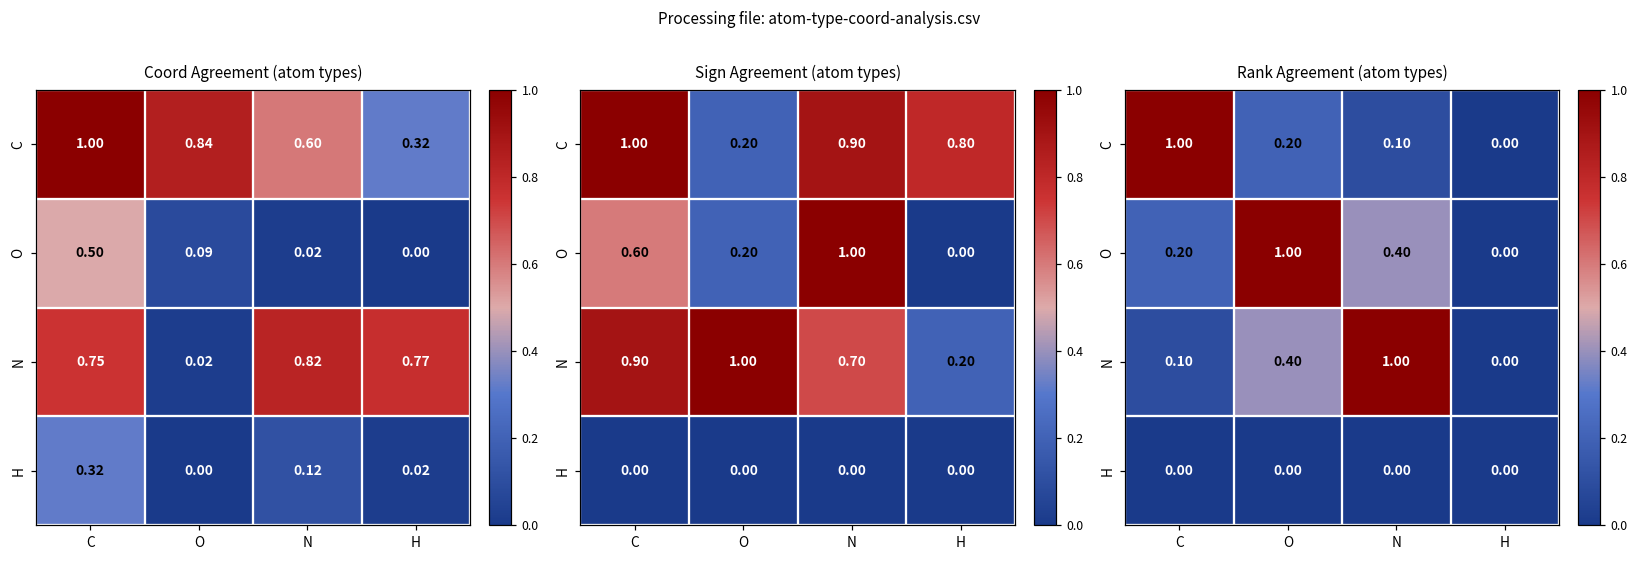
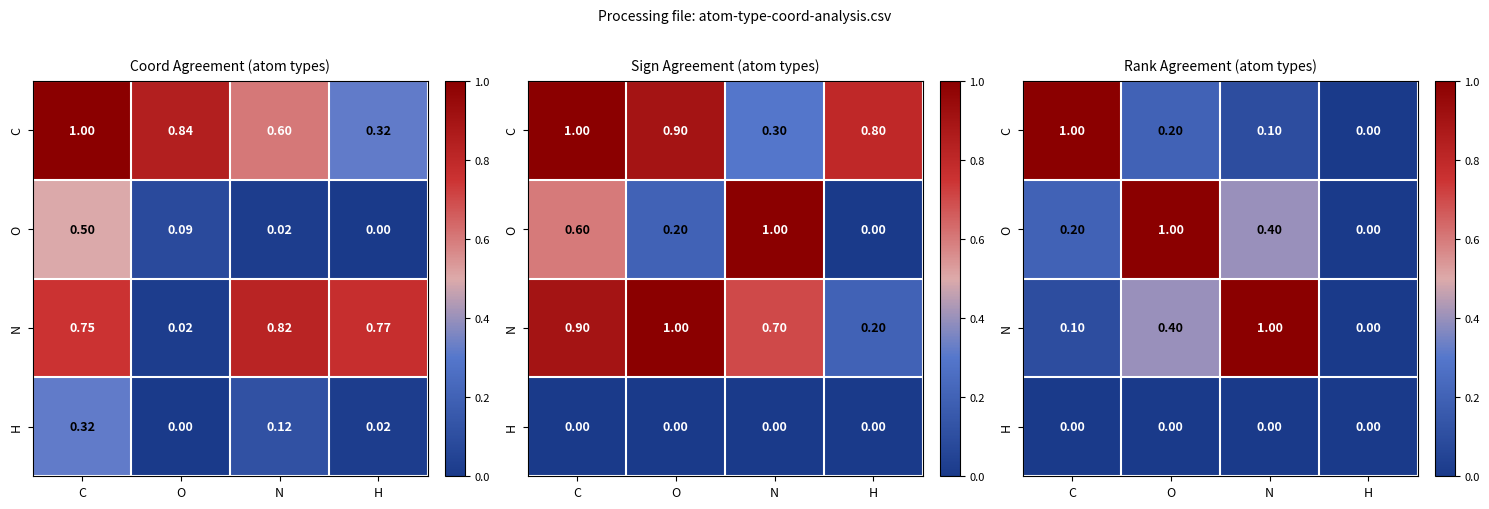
Sign Agreement (atom types), C, O: 0.20 -> 0.90
Sign Agreement (atom types), C, N: 0.90 -> 0.30
